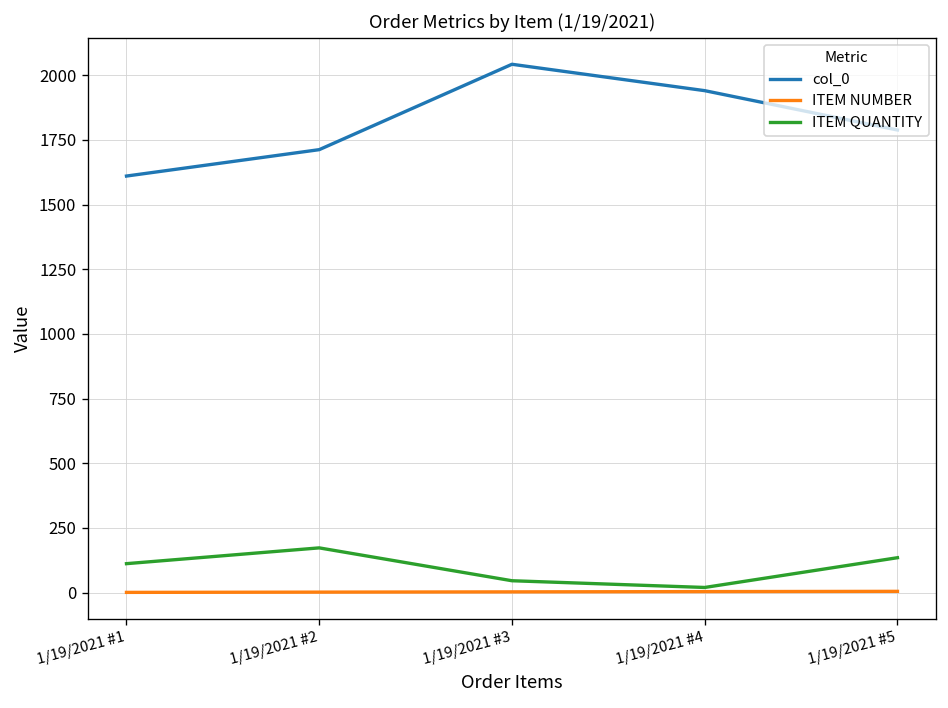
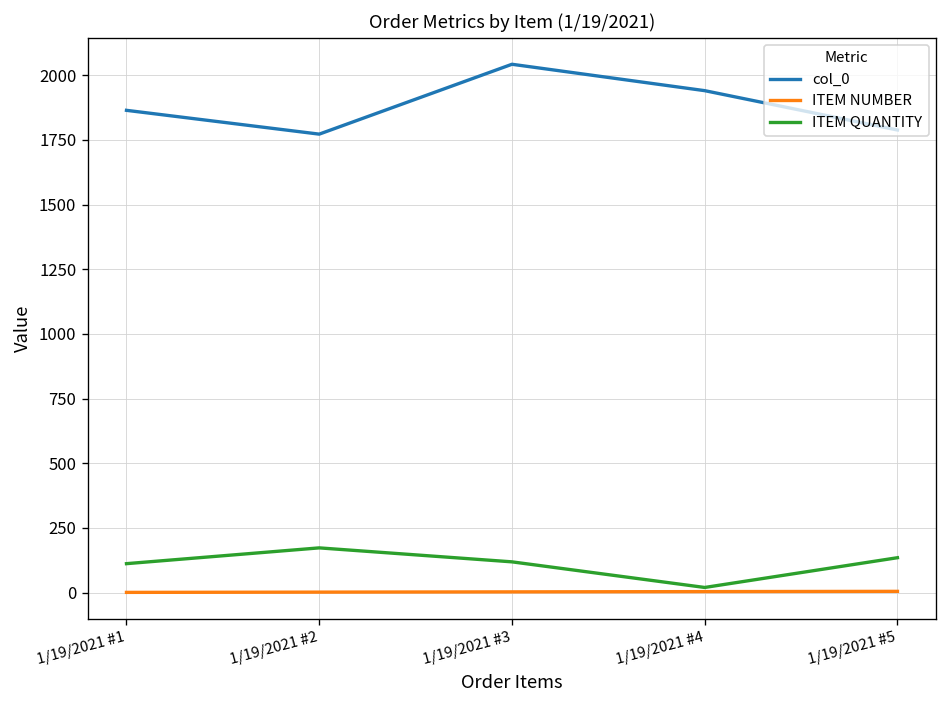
col_0, 1/19/2021 #1: 1610 -> 1860
col_0, 1/19/2021 #2: 1710 -> 1770
ITEM QUANTITY, 1/19/2021 #3: 50 -> 120
